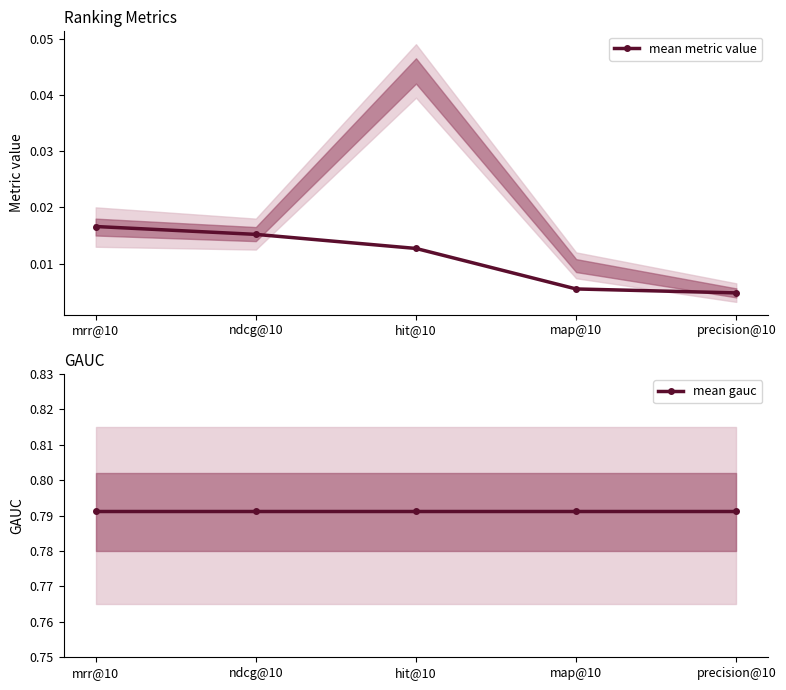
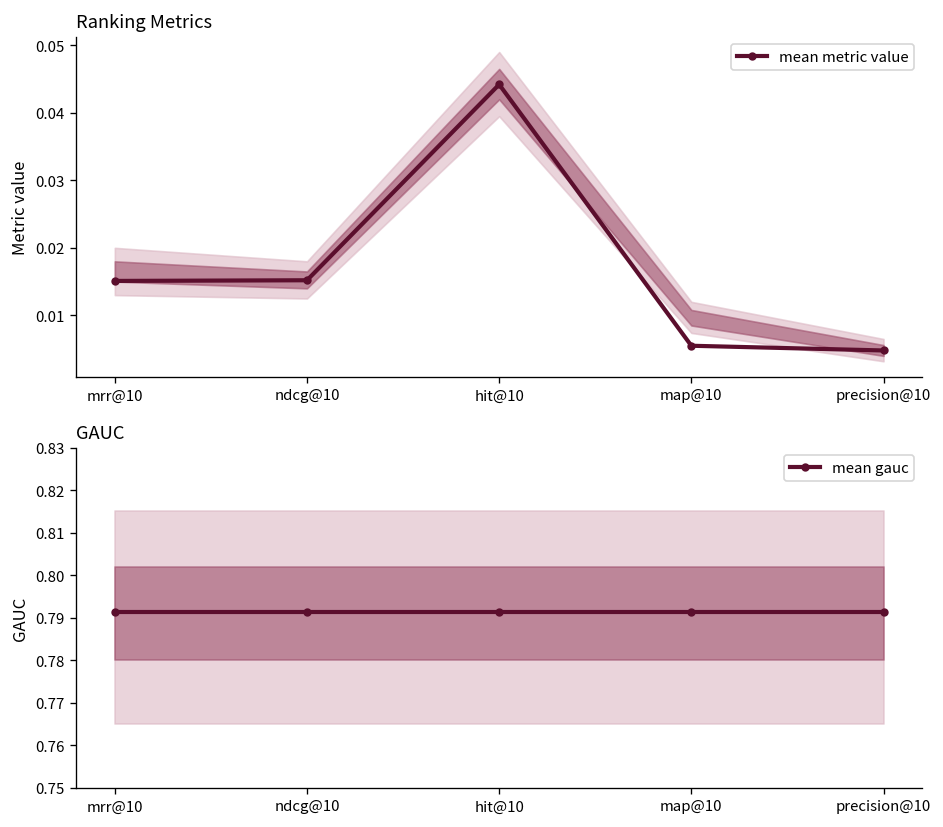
Ranking Metrics, mean metric value, mrr@10: 0.017 -> 0.015
Ranking Metrics, mean metric value, hit@10: 0.013 -> 0.044
